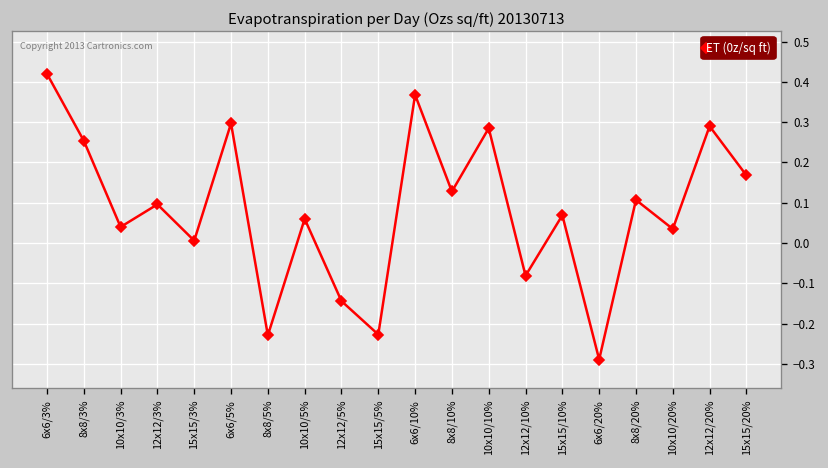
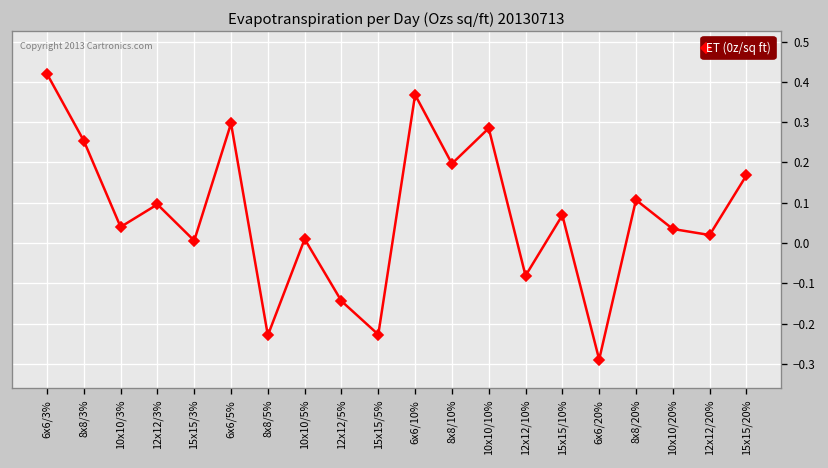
10x10/5%: 0.06 -> 0.01
8x8/10%: 0.13 -> 0.20
12x12/20%: 0.29 -> 0.02
